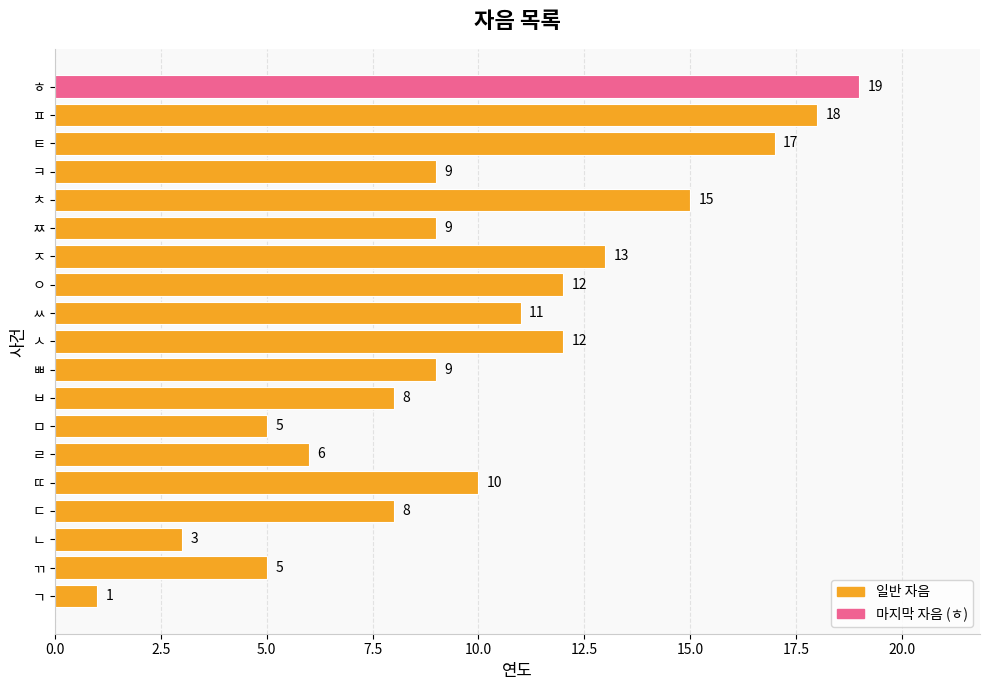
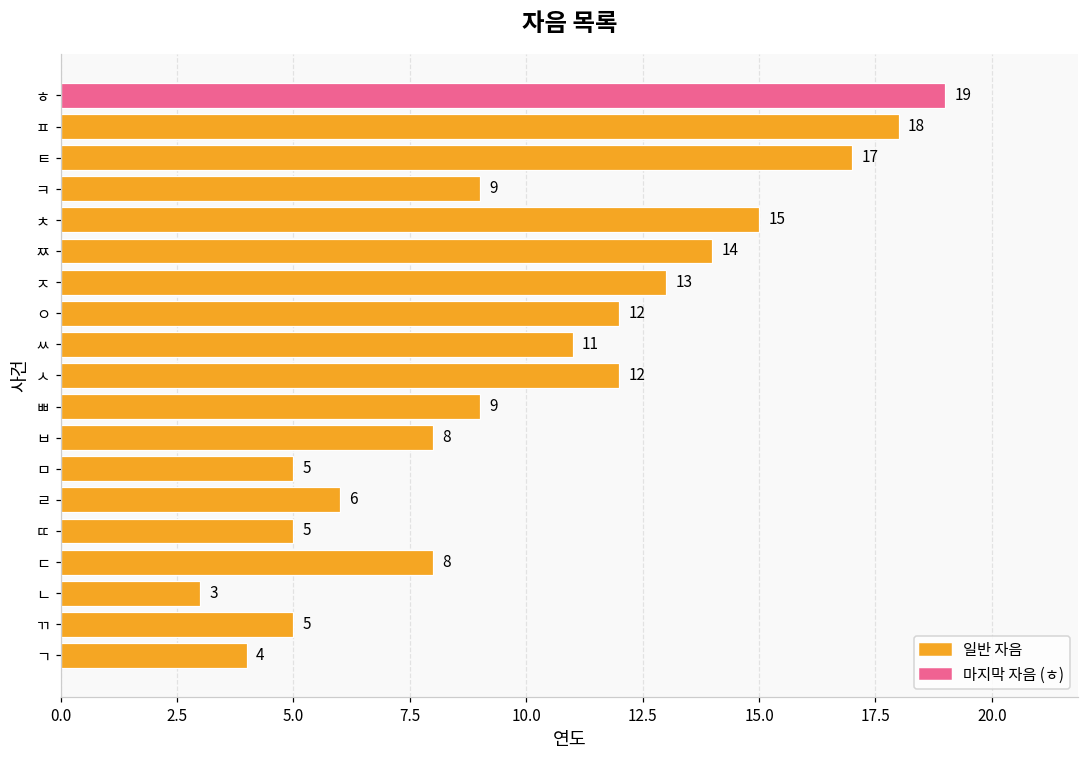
ㅉ: 9 -> 14
ㄸ: 10 -> 5
ㄱ: 1 -> 4
